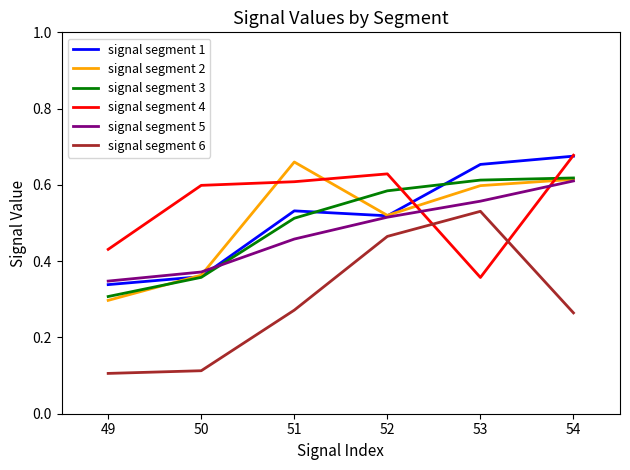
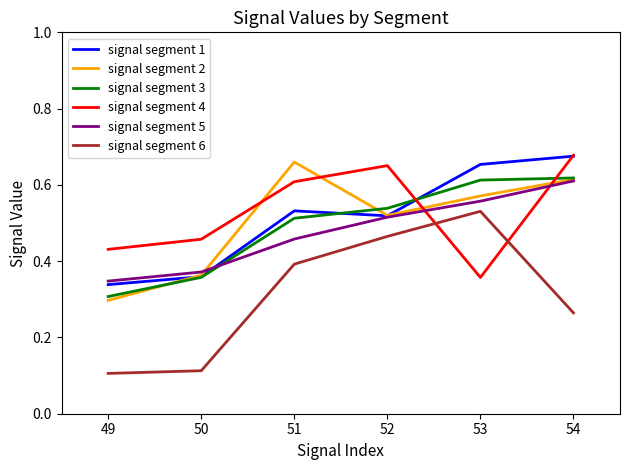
signal segment 4, 50: 0.60 -> 0.46
signal segment 6, 51: 0.27 -> 0.39
signal segment 3, 52: 0.58 -> 0.54
signal segment 4, 52: 0.63 -> 0.65
signal segment 2, 53: 0.60 -> 0.57
